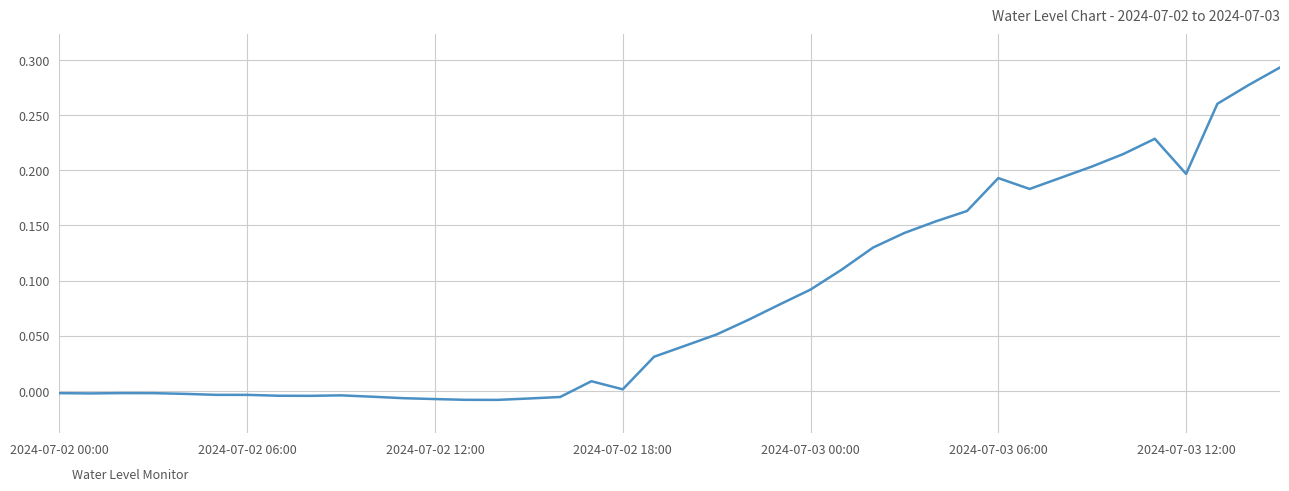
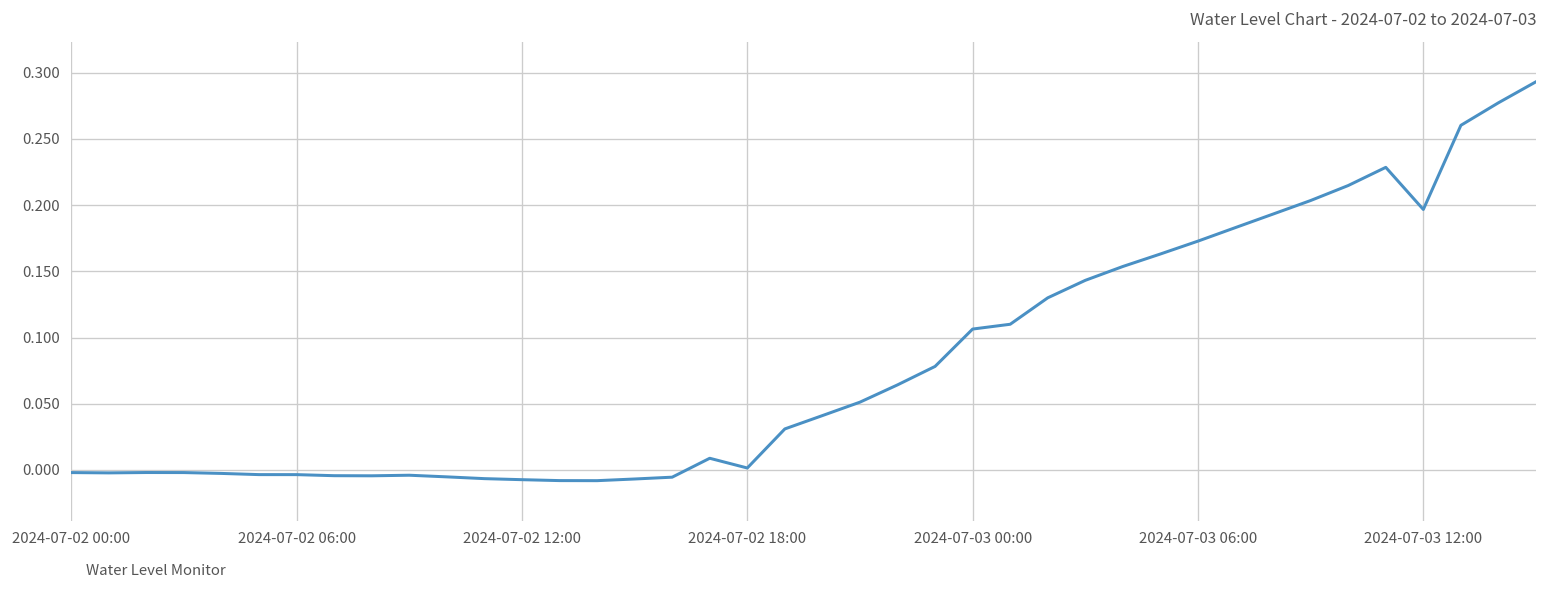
2024-07-03 00:00: 0.092 -> 0.106
2024-07-03 06:00: 0.193 -> 0.173
